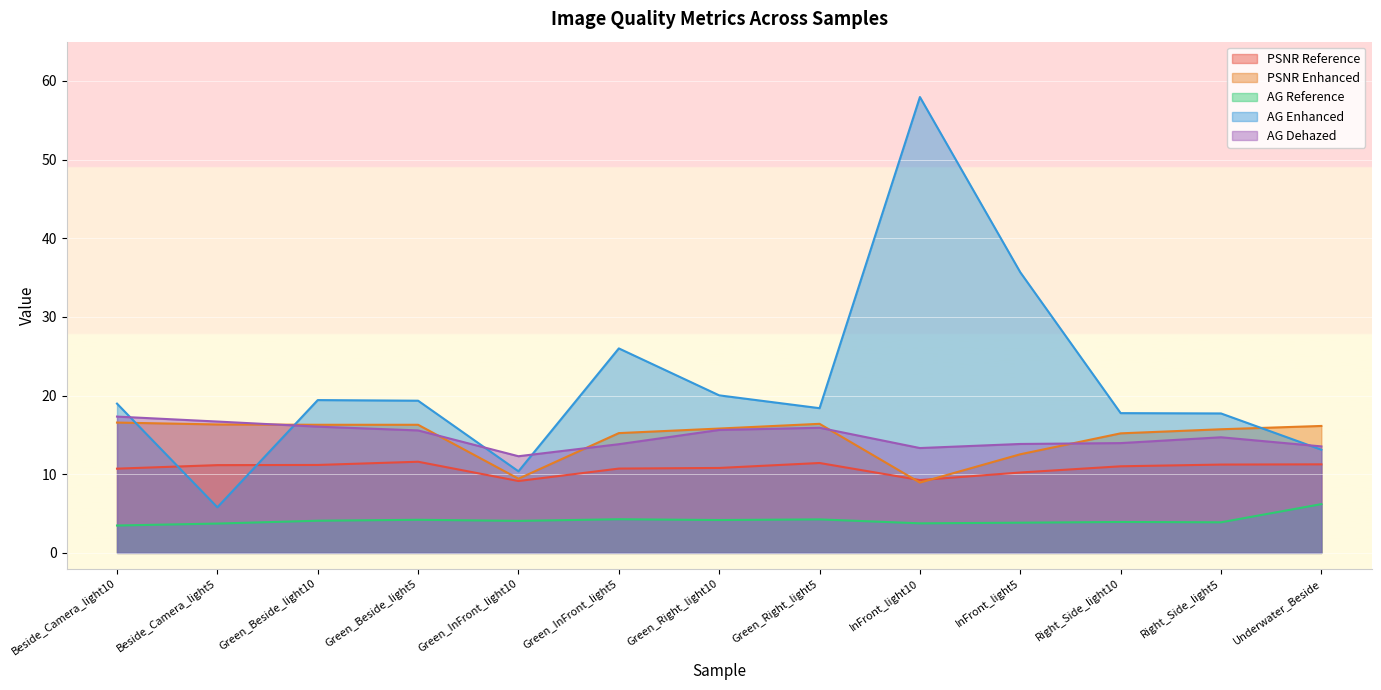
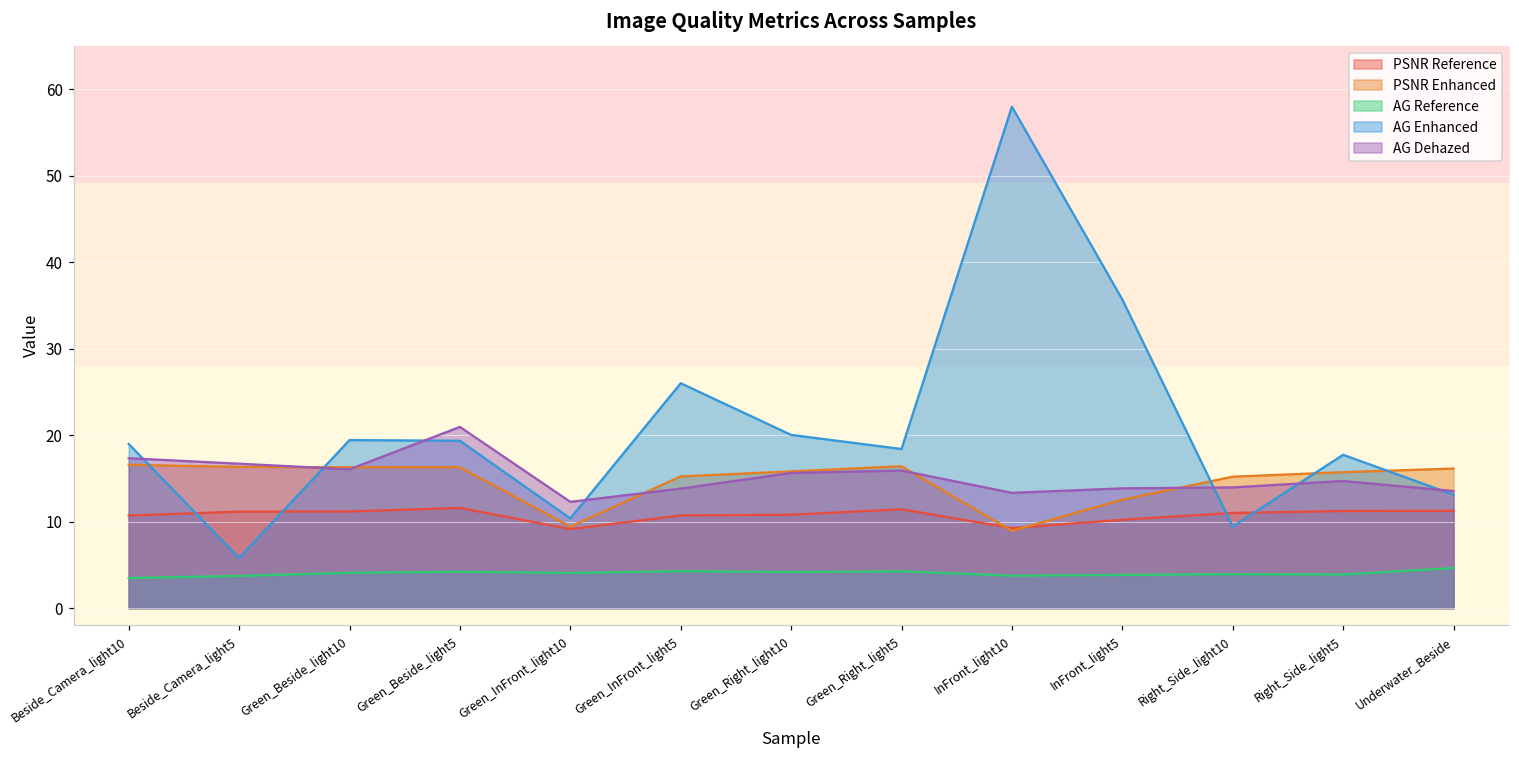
AG Dehazed, Green_Beside_light5: 16 -> 21
AG Enhanced, Right_Side_light10: 18 -> 9
AG Reference, Underwater_Beside: 6 -> 5
